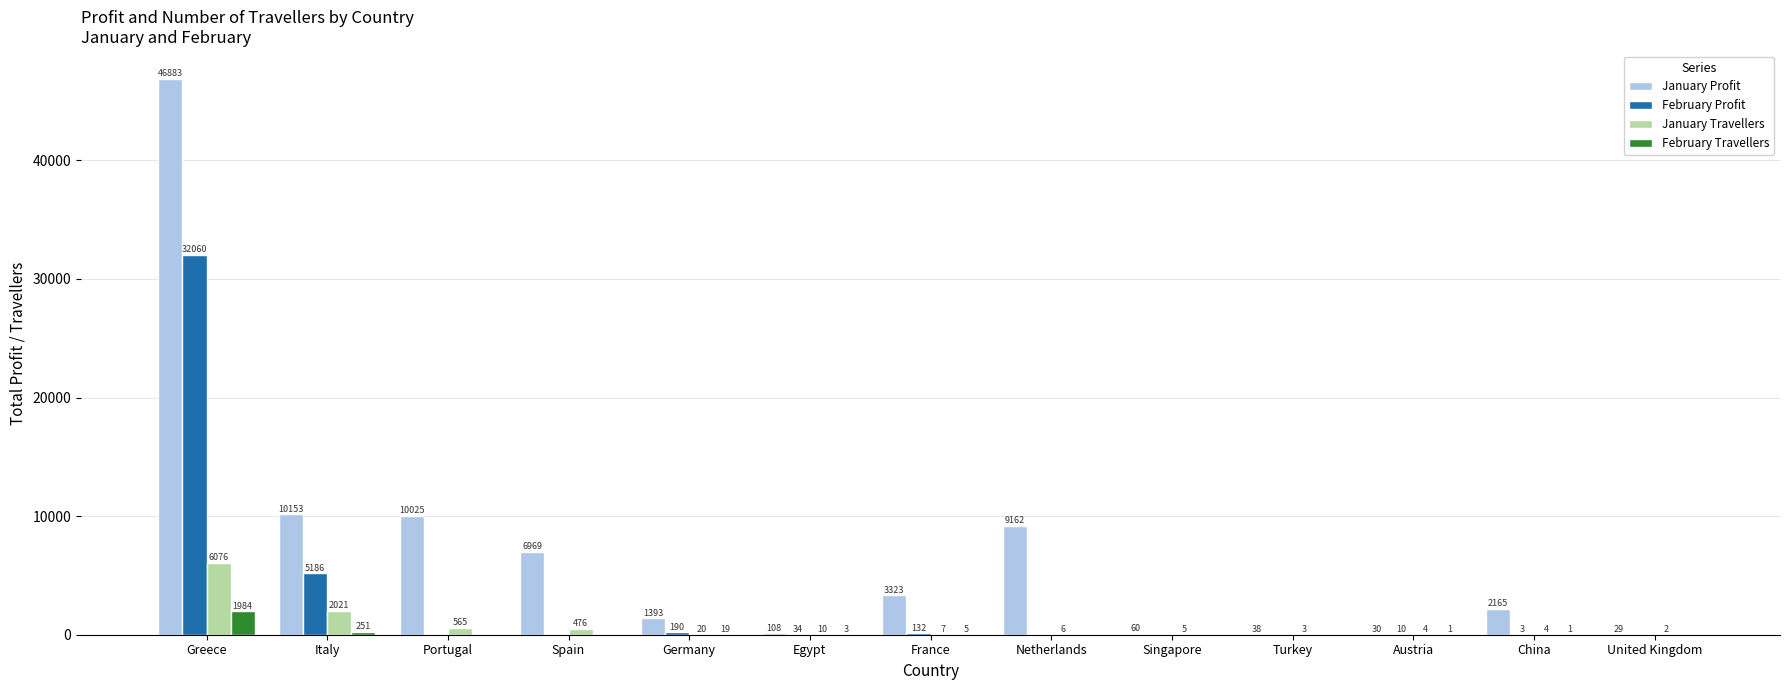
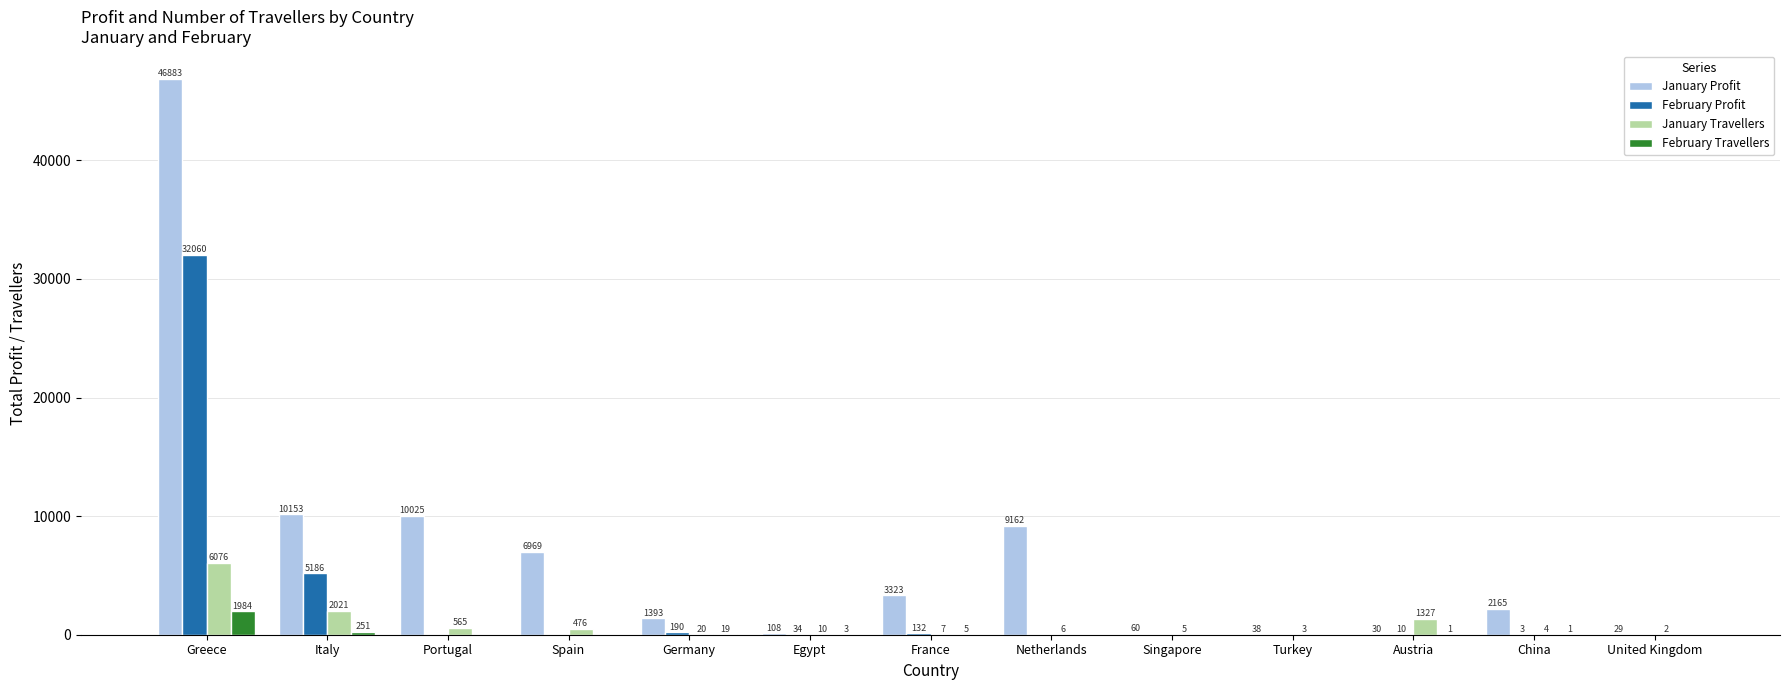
January Travellers, Austria: 4 -> 1327
